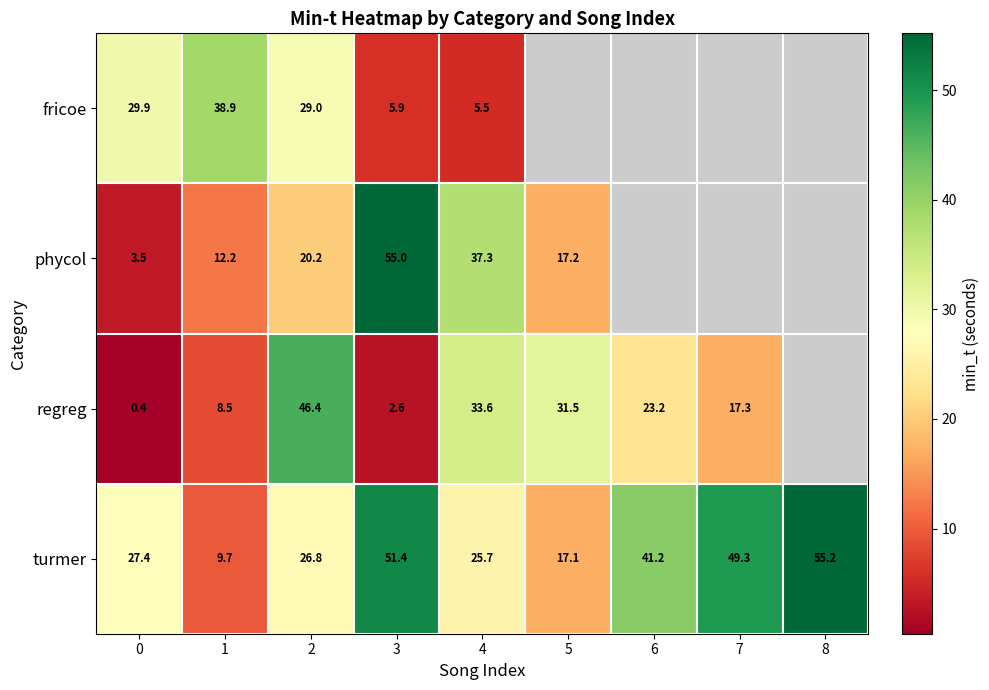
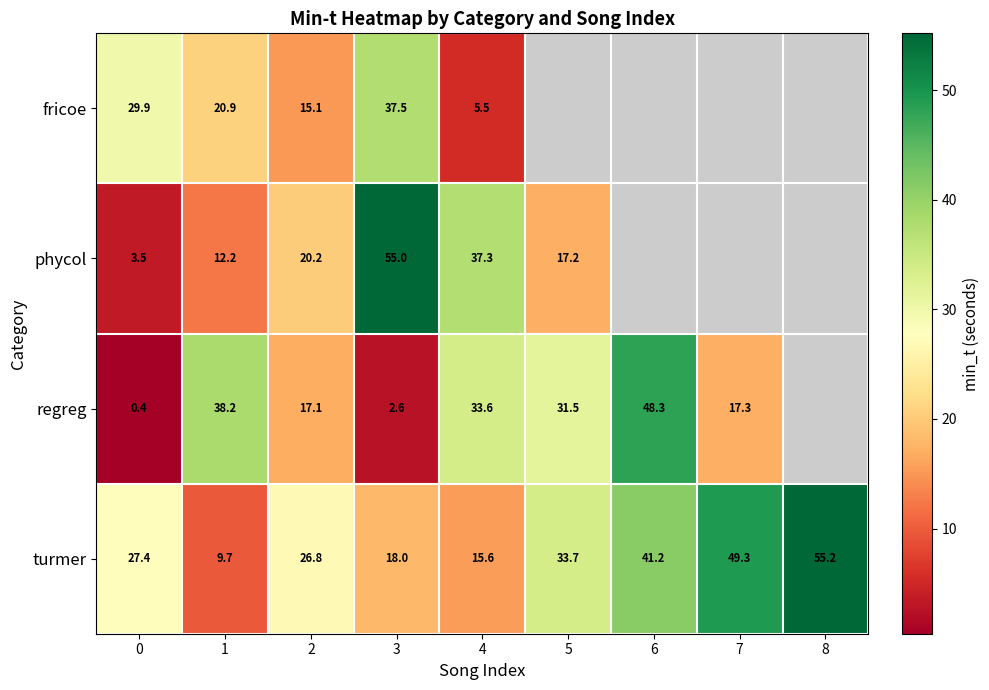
fricoe, 1: 38.9 -> 20.9
fricoe, 2: 29.0 -> 15.1
fricoe, 3: 5.9 -> 37.5
regreg, 1: 8.5 -> 38.2
regreg, 2: 46.4 -> 17.1
regreg, 6: 23.2 -> 48.3
turmer, 3: 51.4 -> 18.0
turmer, 4: 25.7 -> 15.6
turmer, 5: 17.1 -> 33.7
